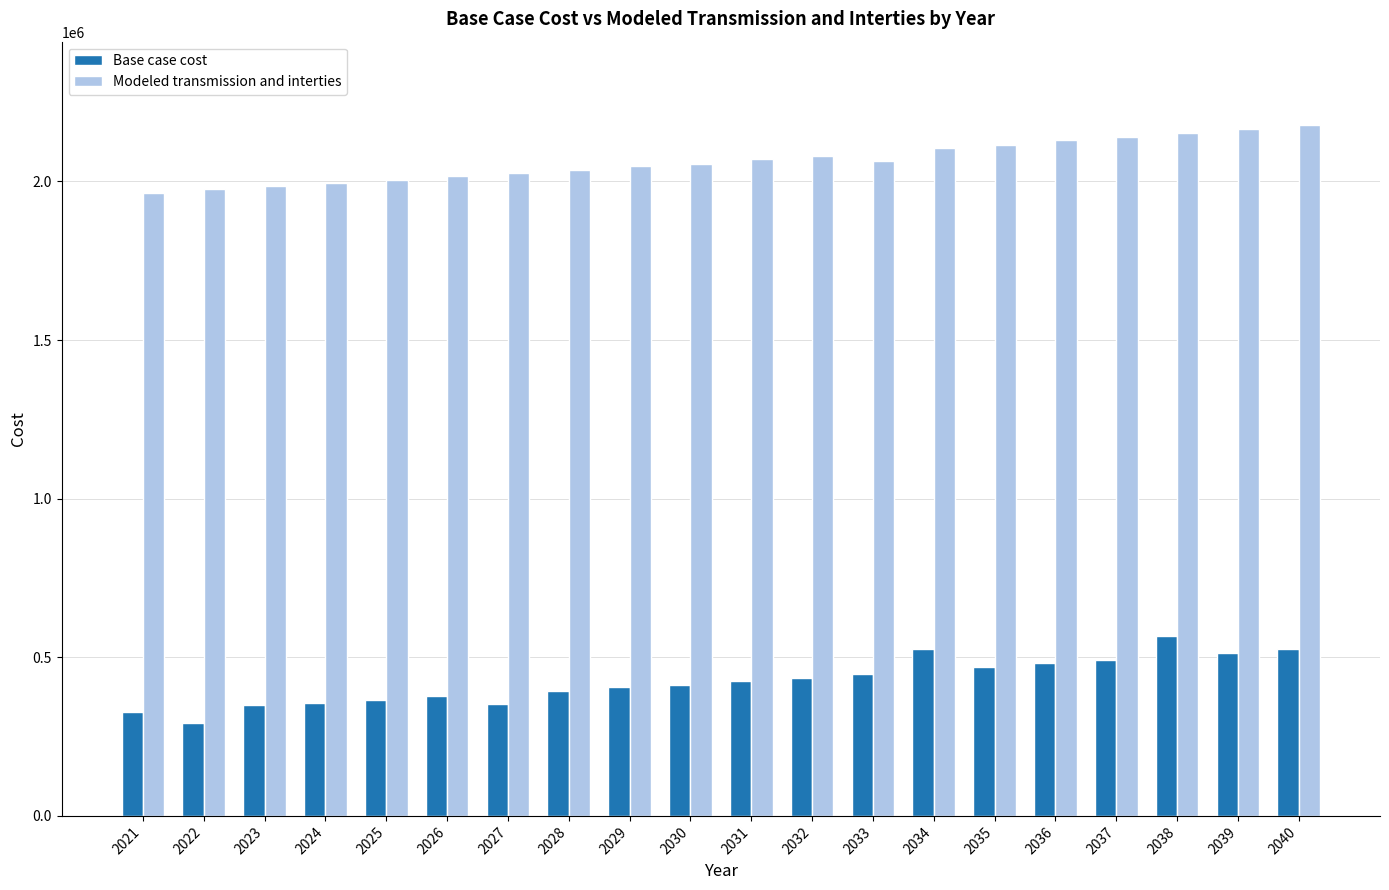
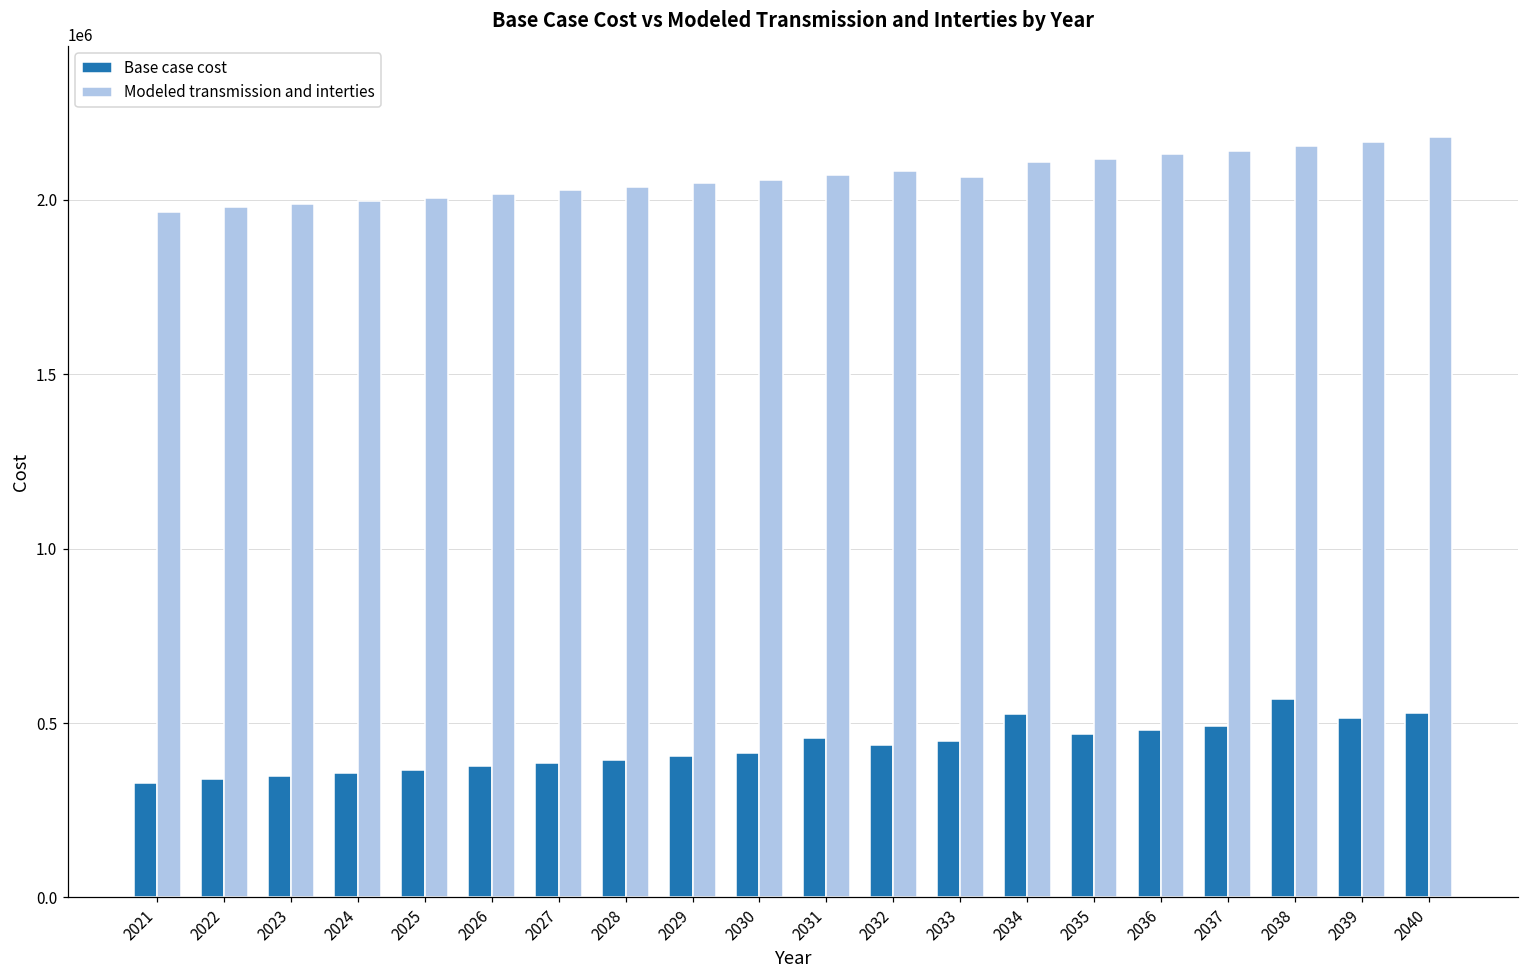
Base case cost, 2022: 290000 -> 340000
Base case cost, 2027: 350000 -> 390000
Base case cost, 2031: 430000 -> 460000
